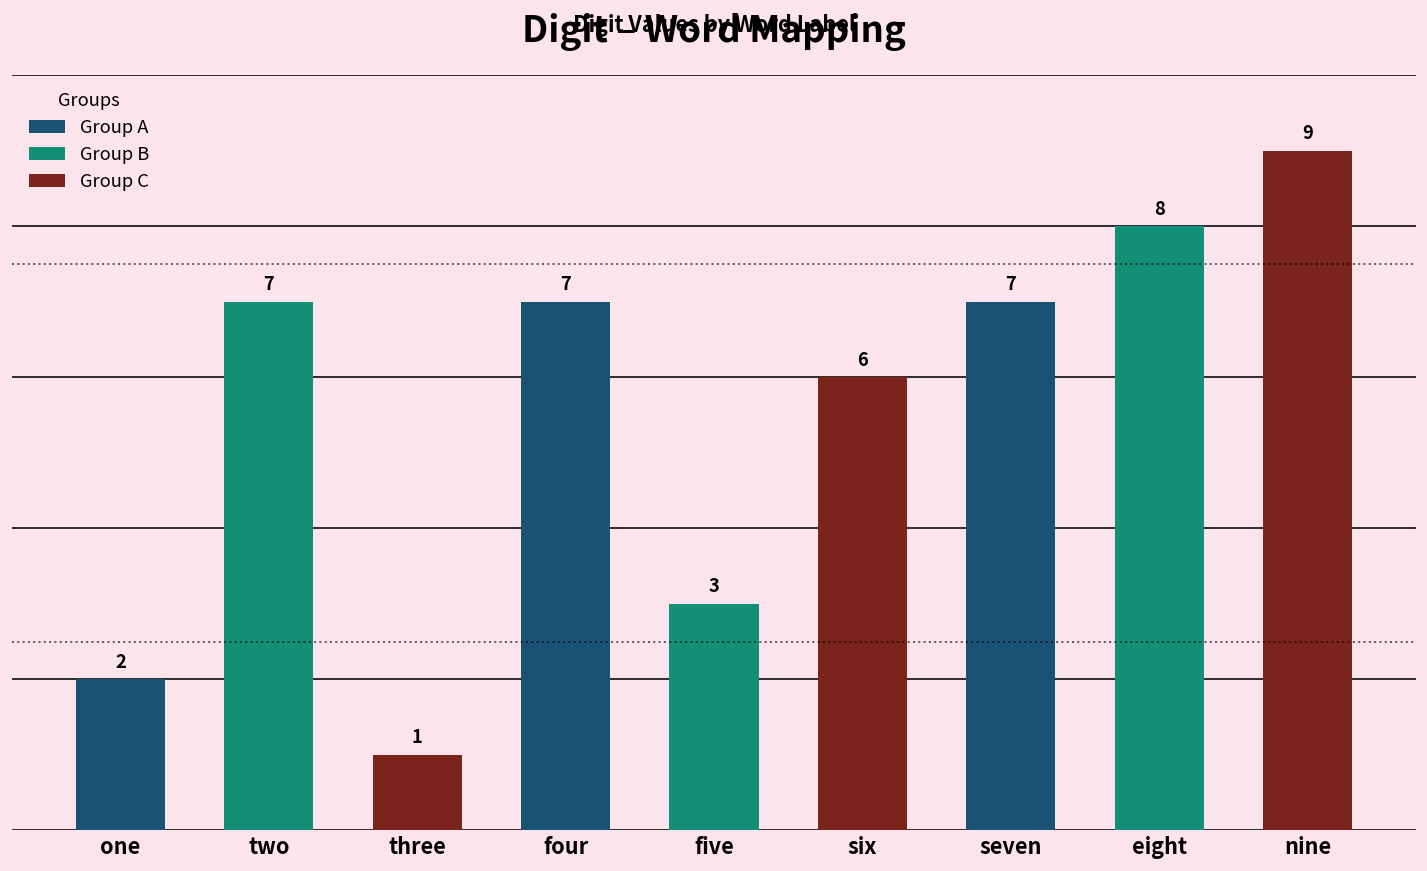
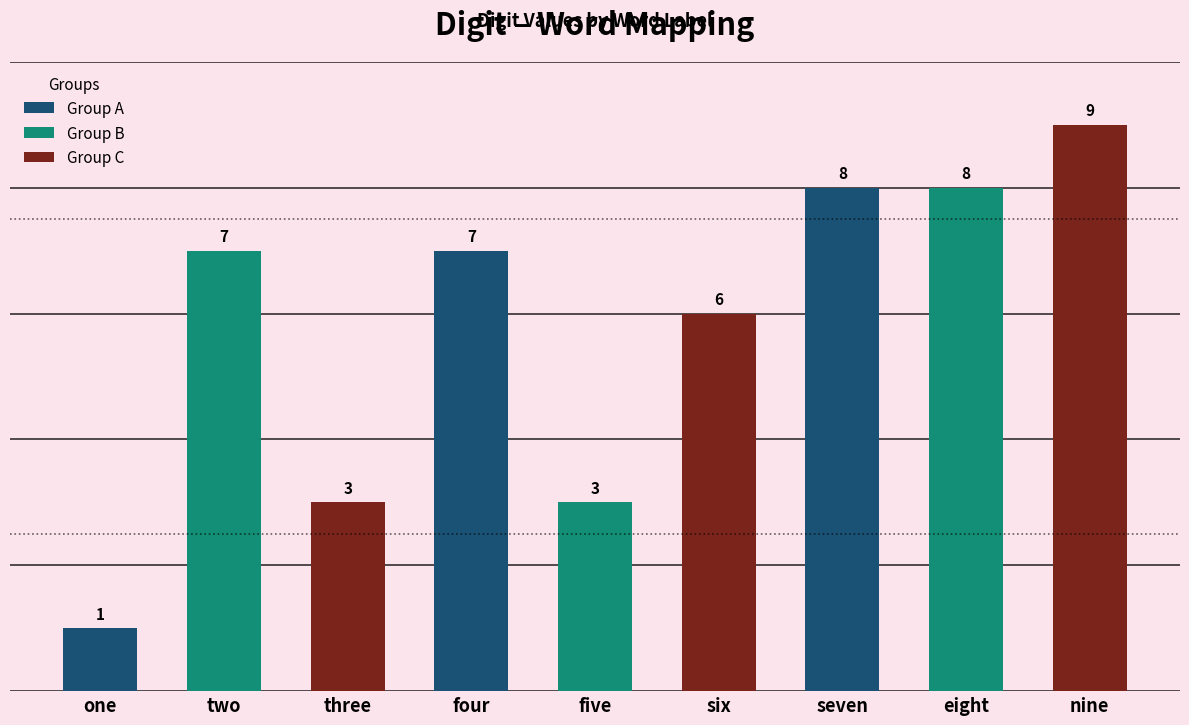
one: 2 -> 1
three: 1 -> 3
seven: 7 -> 8
